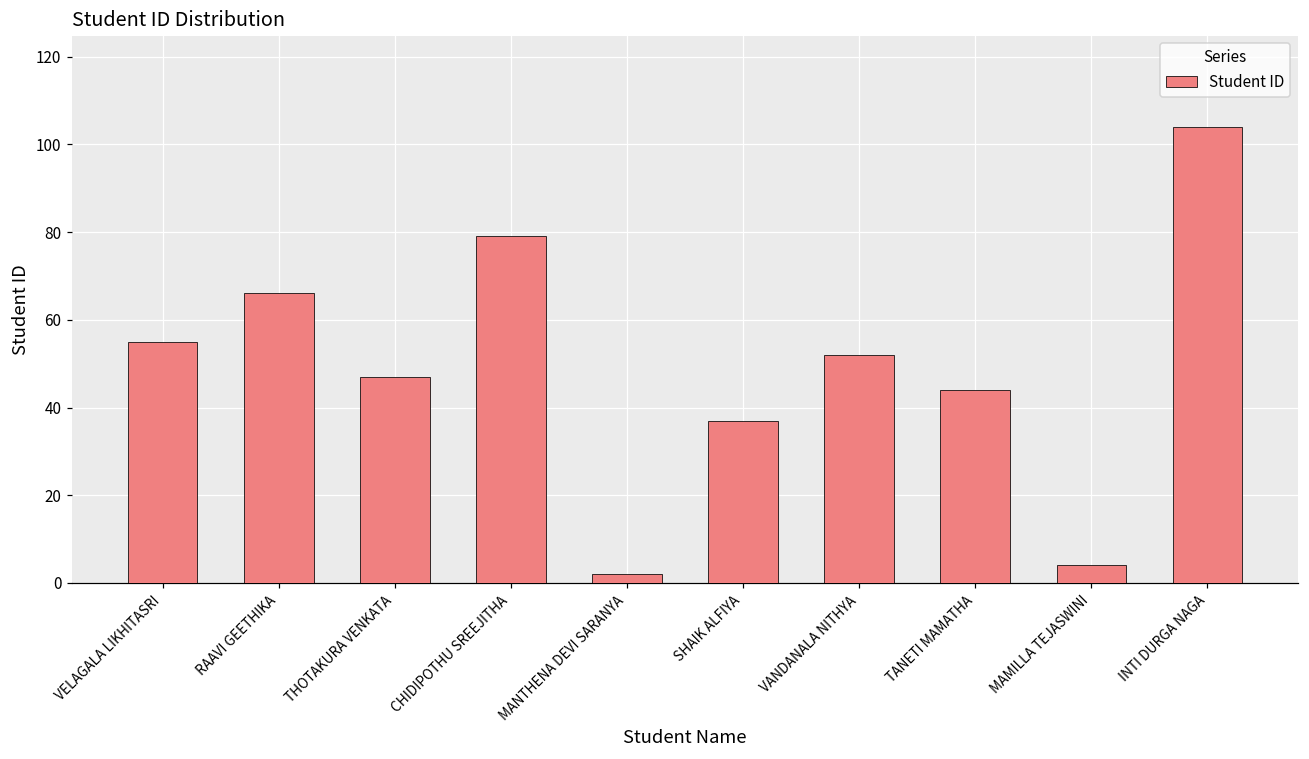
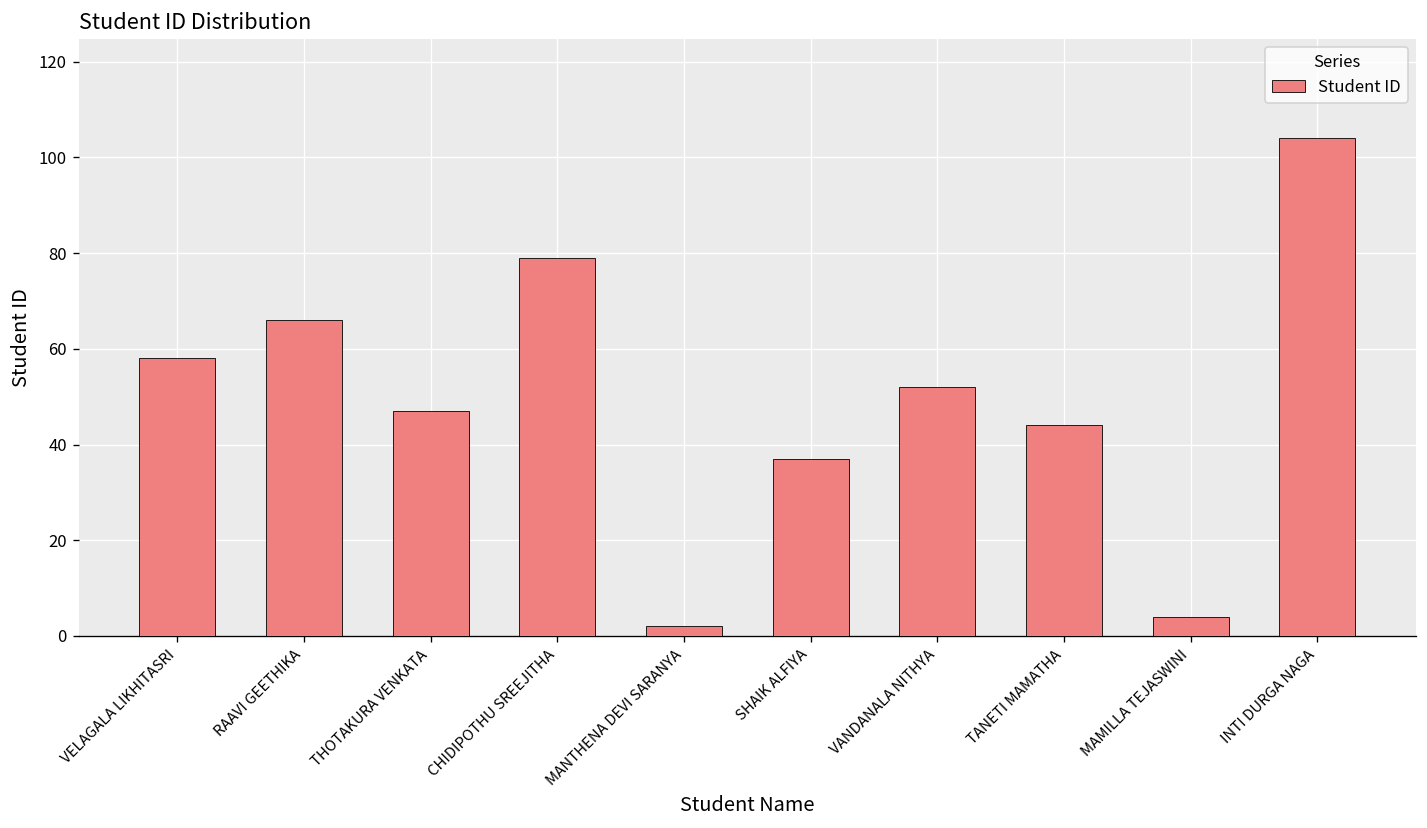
VELAGALA LIKHITASRI: 55 -> 58
